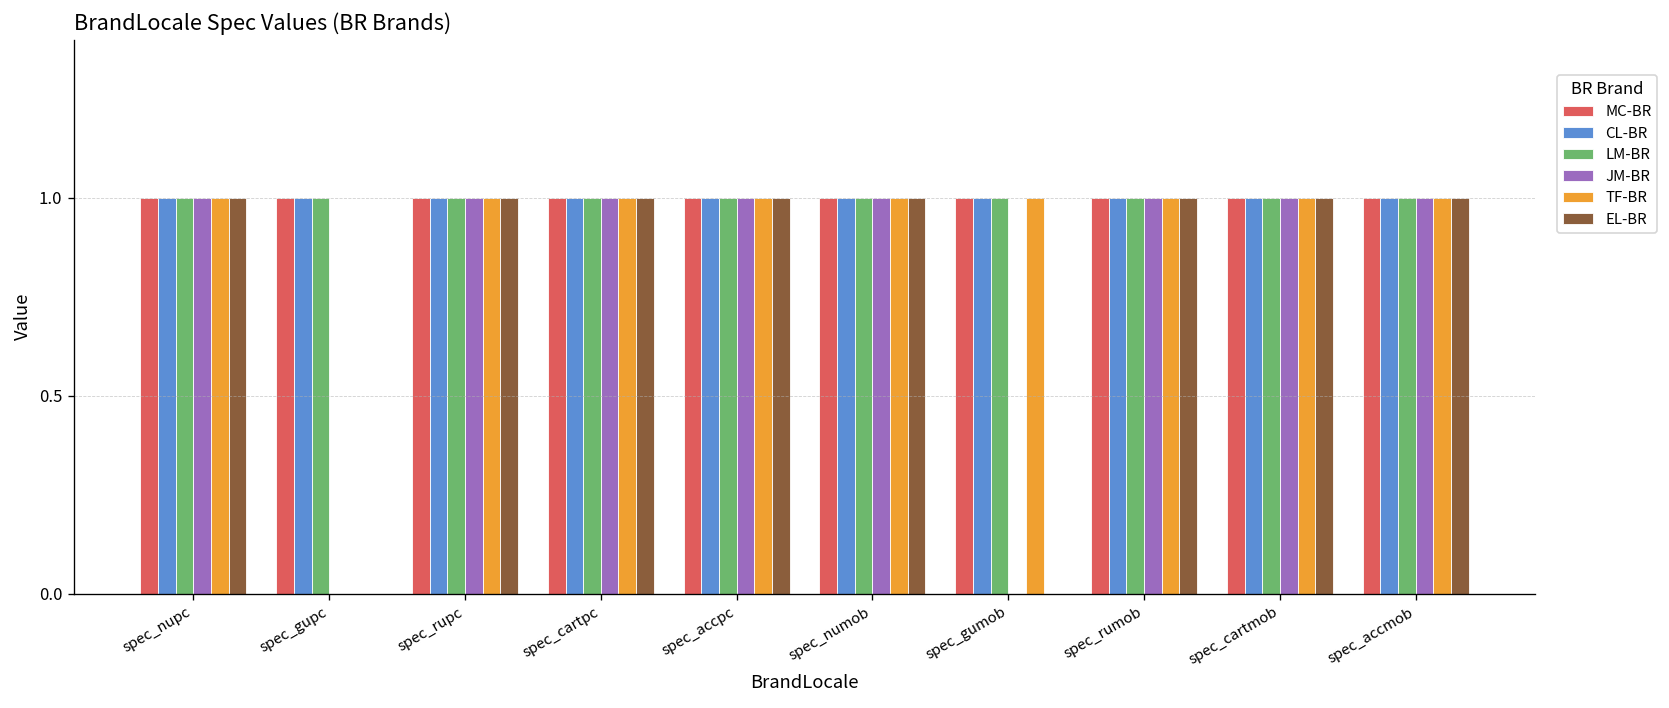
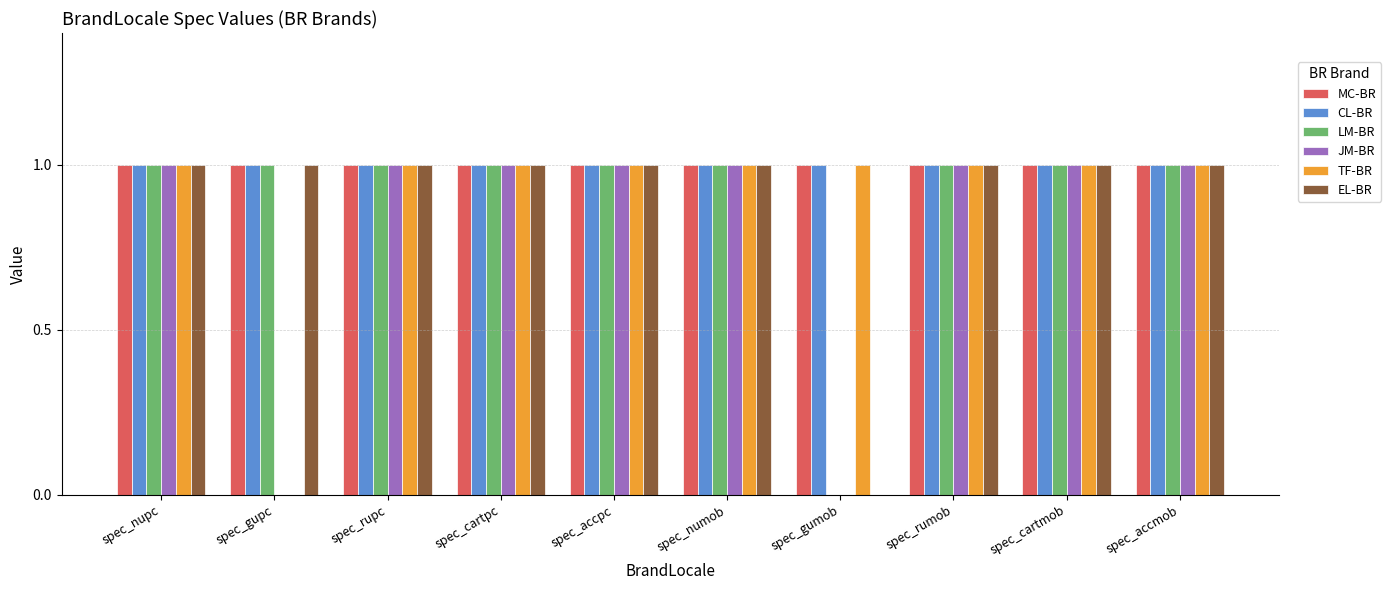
EL-BR, spec_gupc: 0 -> 1
LM-BR, spec_gumob: 1 -> 0
